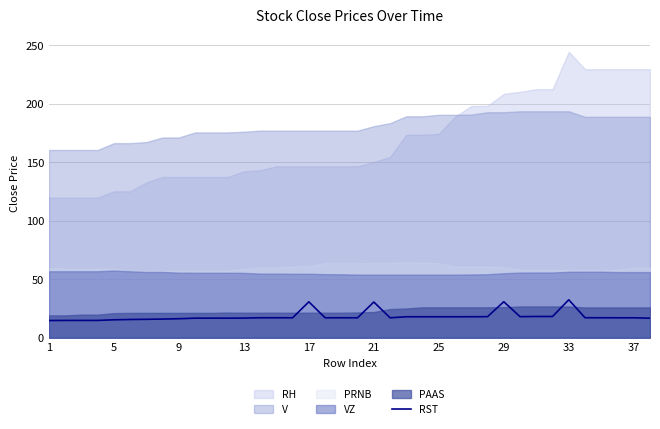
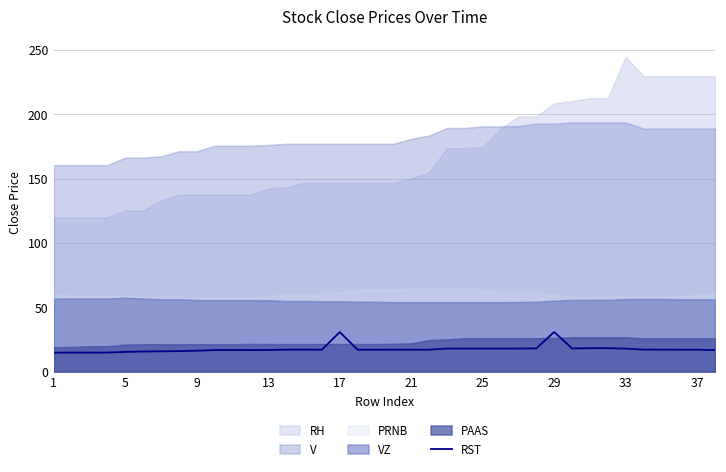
RST, 21: 31 -> 17
RST, 33: 32 -> 18
